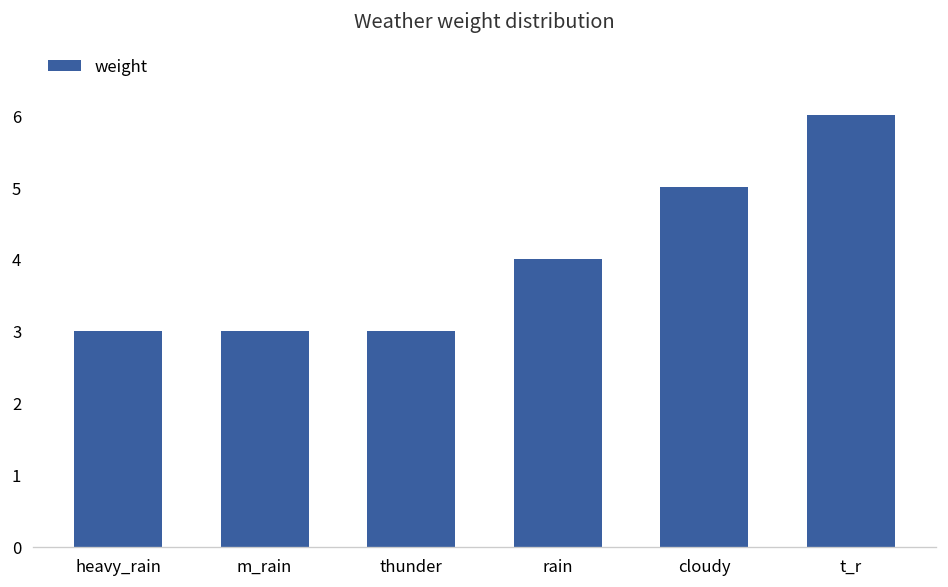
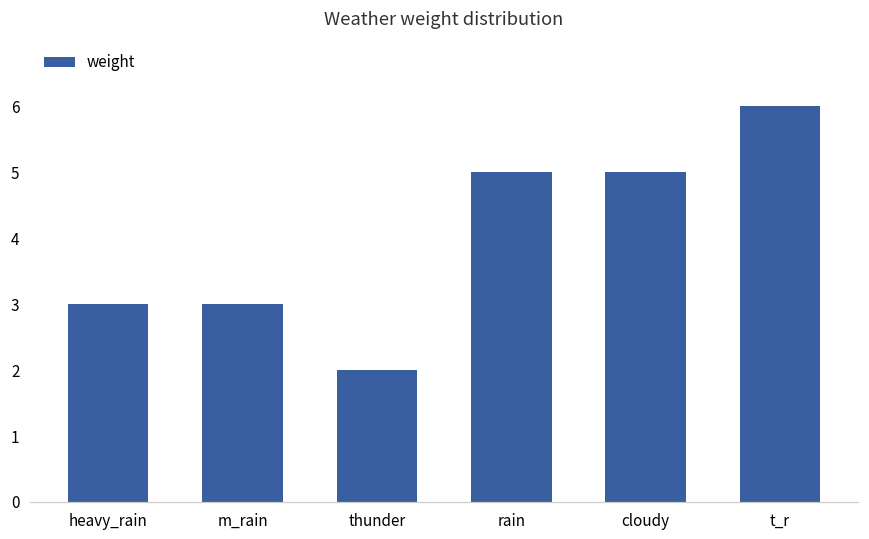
thunder: 3 -> 2
rain: 4 -> 5
